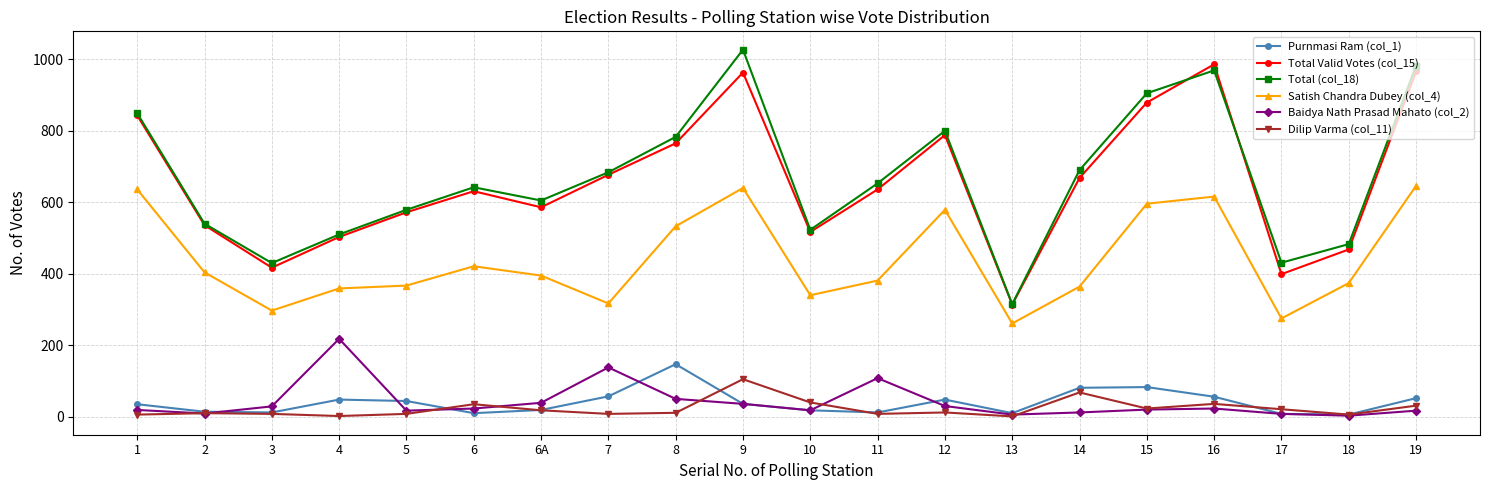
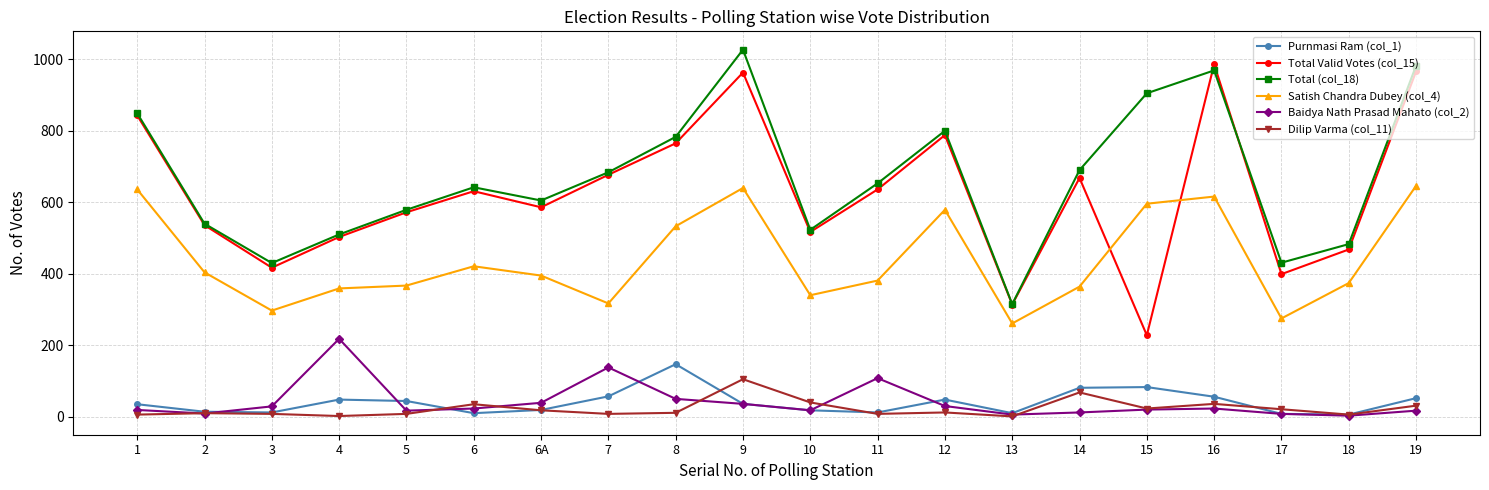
Total Valid Votes (col_15), 15: 880 -> 230
